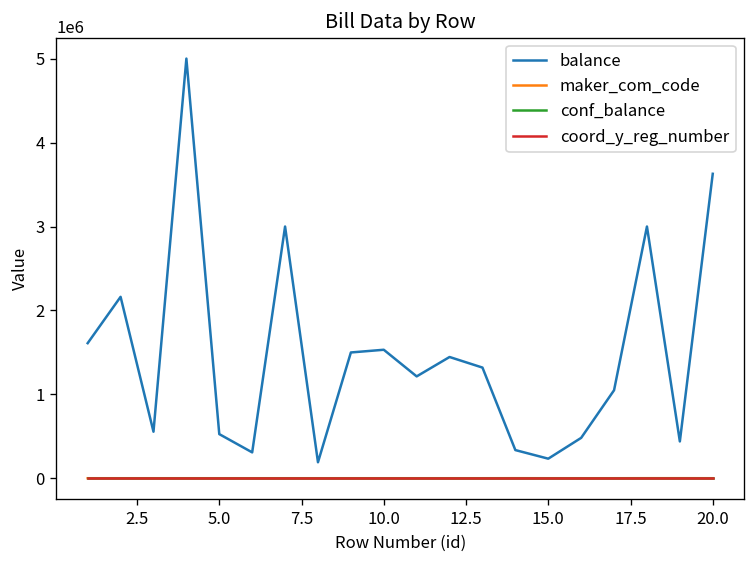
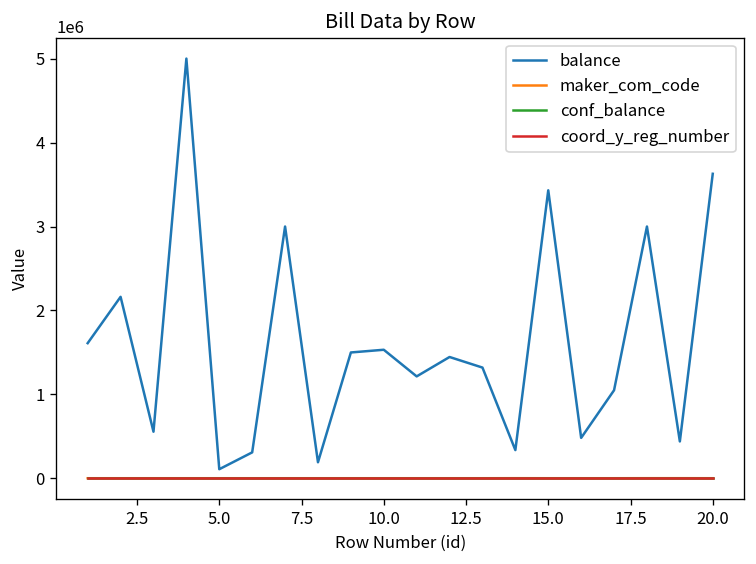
balance, 5.0: 500000 -> 100000
balance, 15.0: 200000 -> 3400000
